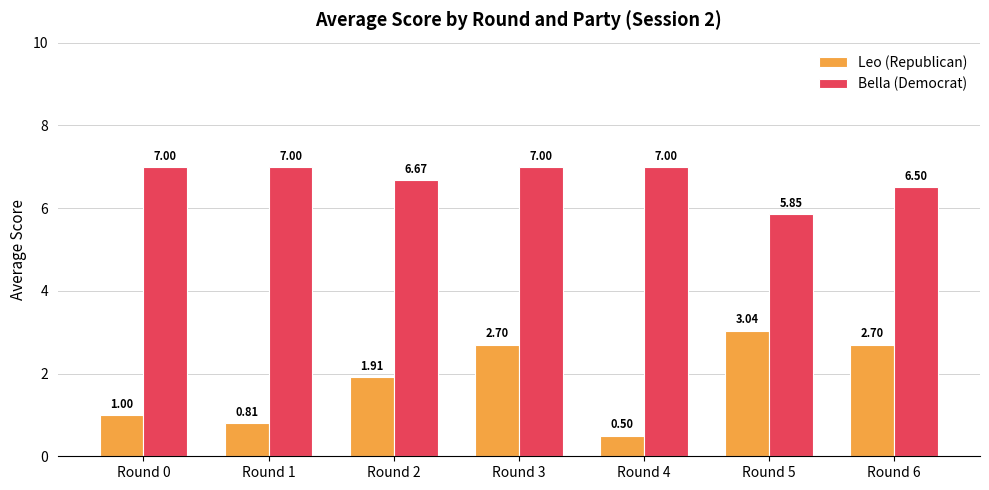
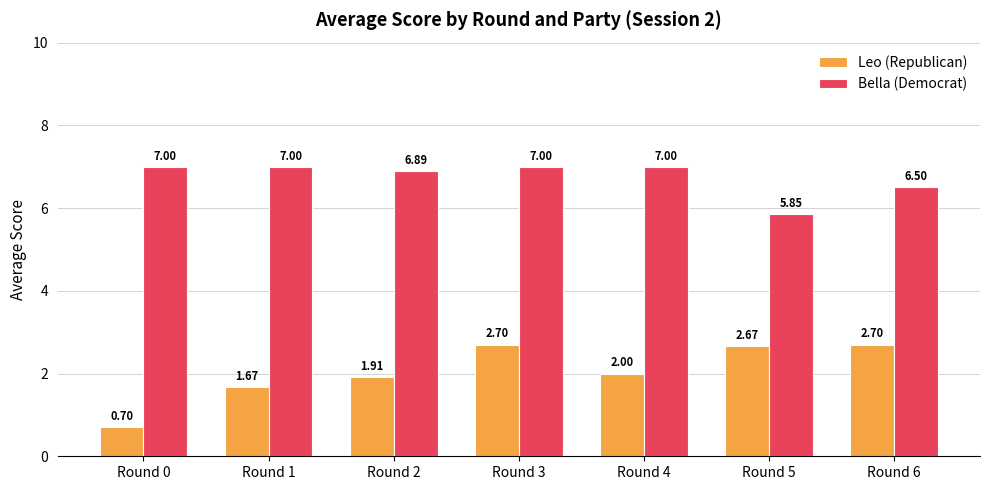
Leo (Republican), Round 0: 1.00 -> 0.70
Leo (Republican), Round 1: 0.81 -> 1.67
Bella (Democrat), Round 2: 6.67 -> 6.89
Leo (Republican), Round 4: 0.50 -> 2.00
Leo (Republican), Round 5: 3.04 -> 2.67
